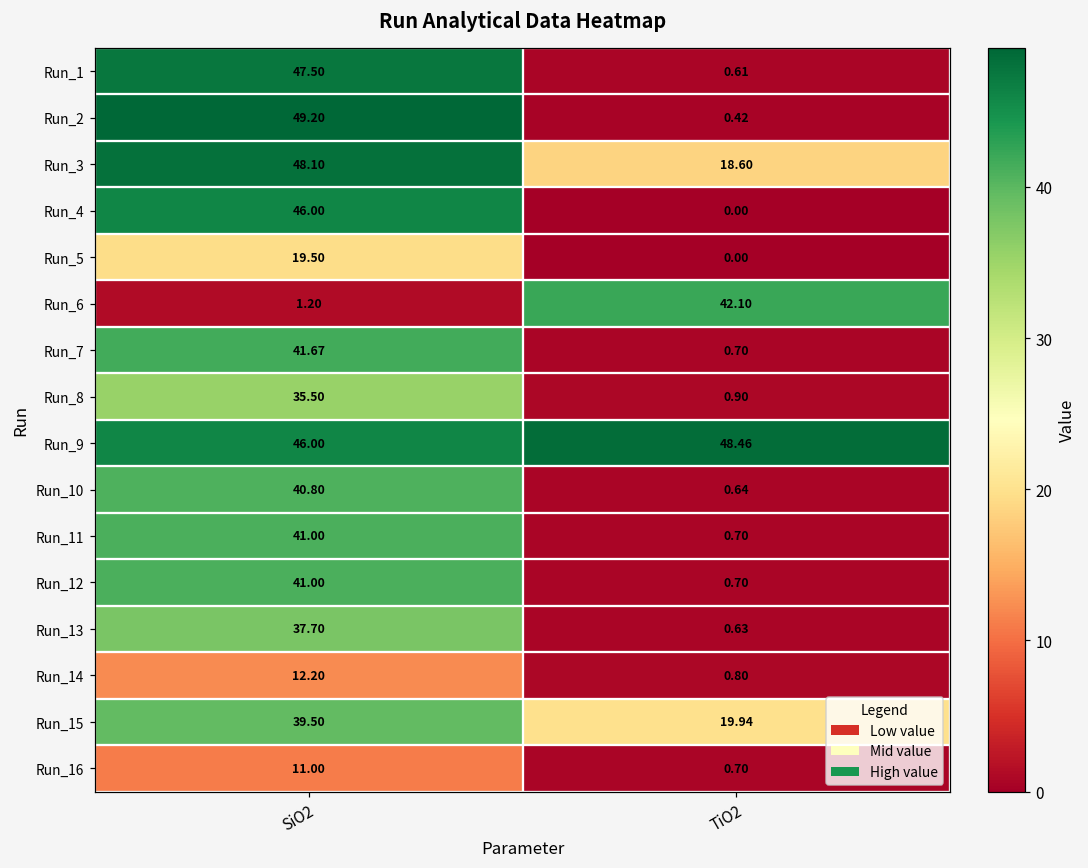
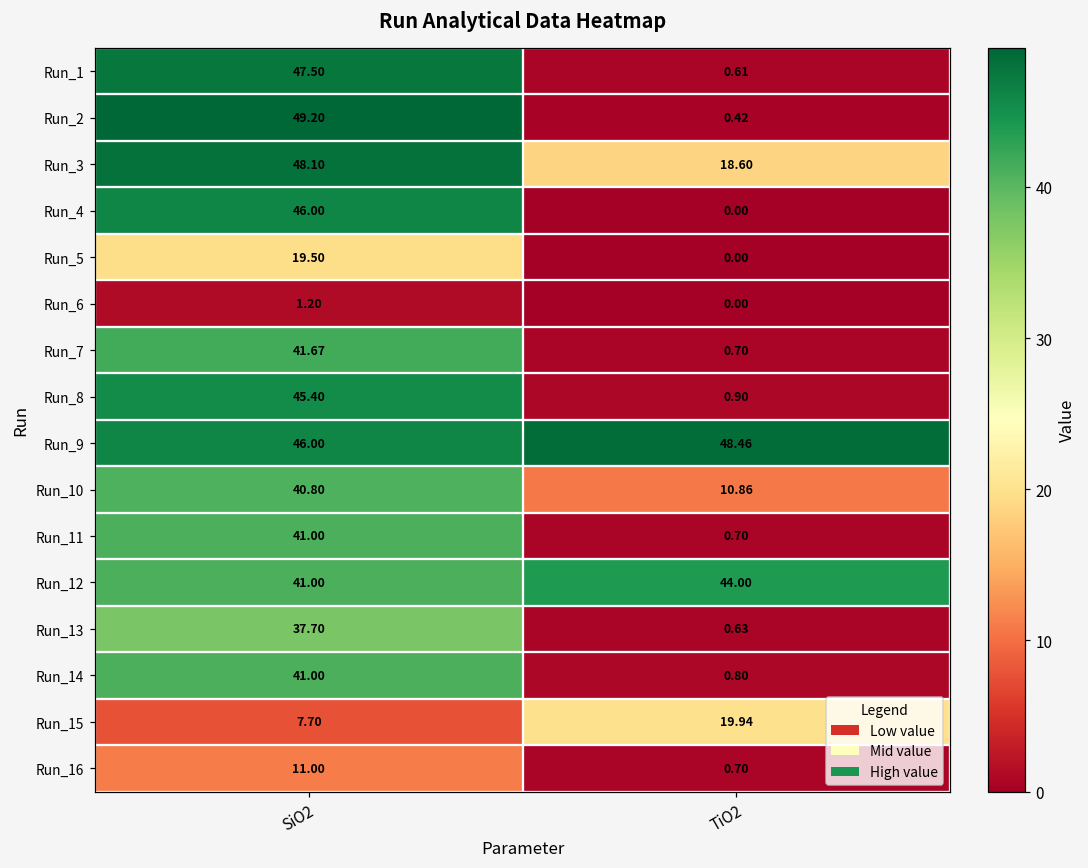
Run_6, TiO2: 42.10 -> 0.00
Run_8, SiO2: 35.50 -> 45.40
Run_10, TiO2: 0.64 -> 10.86
Run_12, TiO2: 0.70 -> 44.00
Run_14, SiO2: 12.20 -> 41.00
Run_15, SiO2: 39.50 -> 7.70
